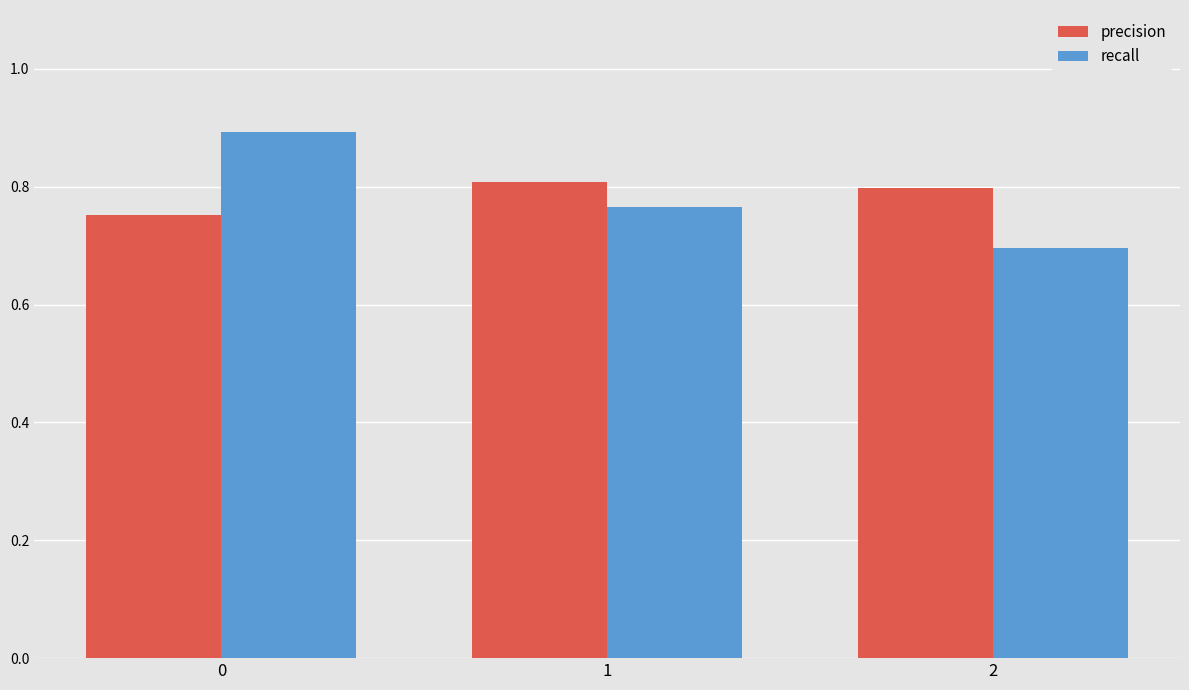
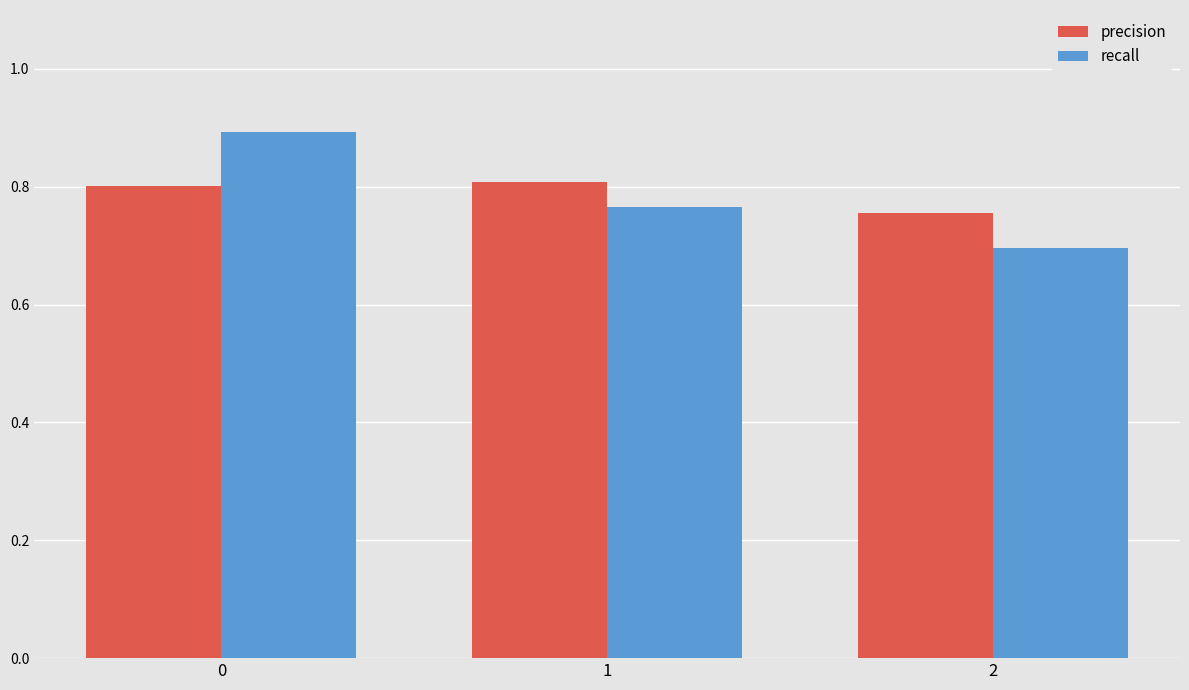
precision, 0: 0.75 -> 0.80
precision, 2: 0.80 -> 0.76
